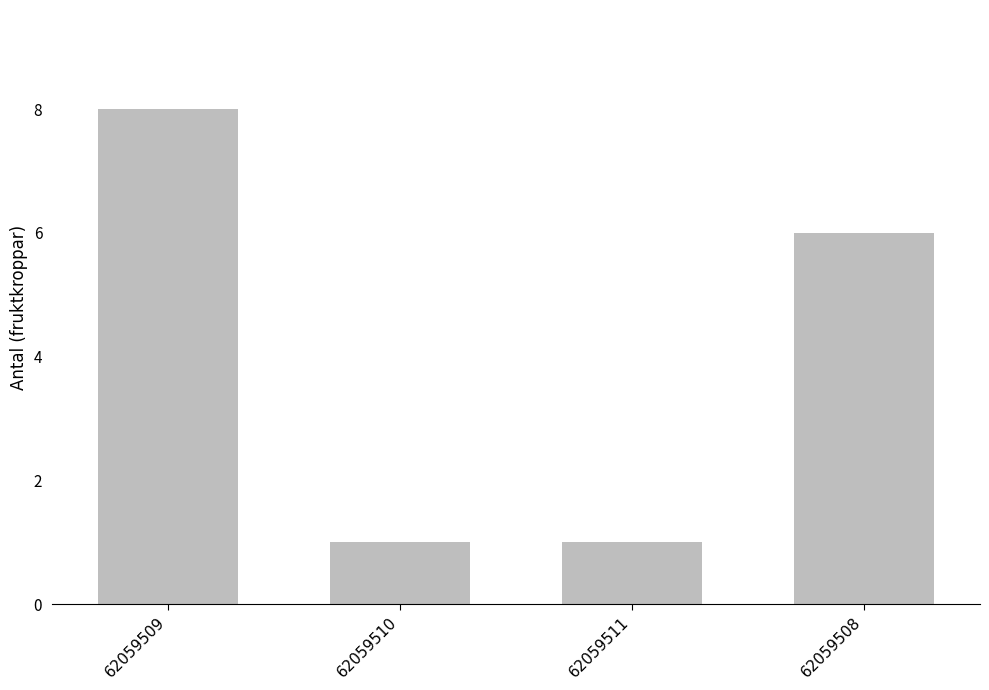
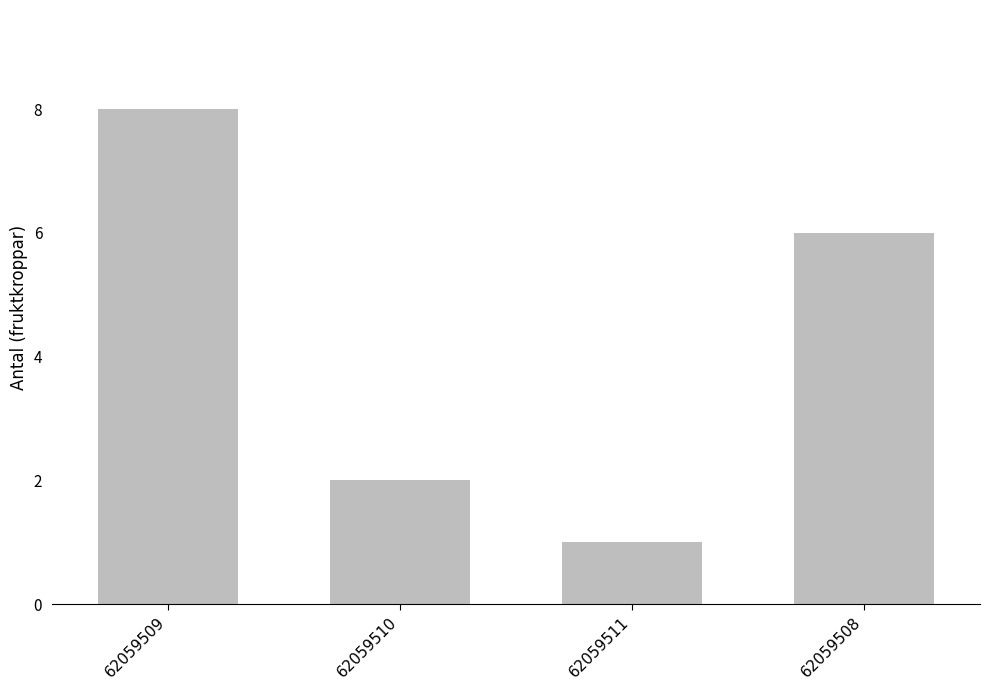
62059510: 1 -> 2
